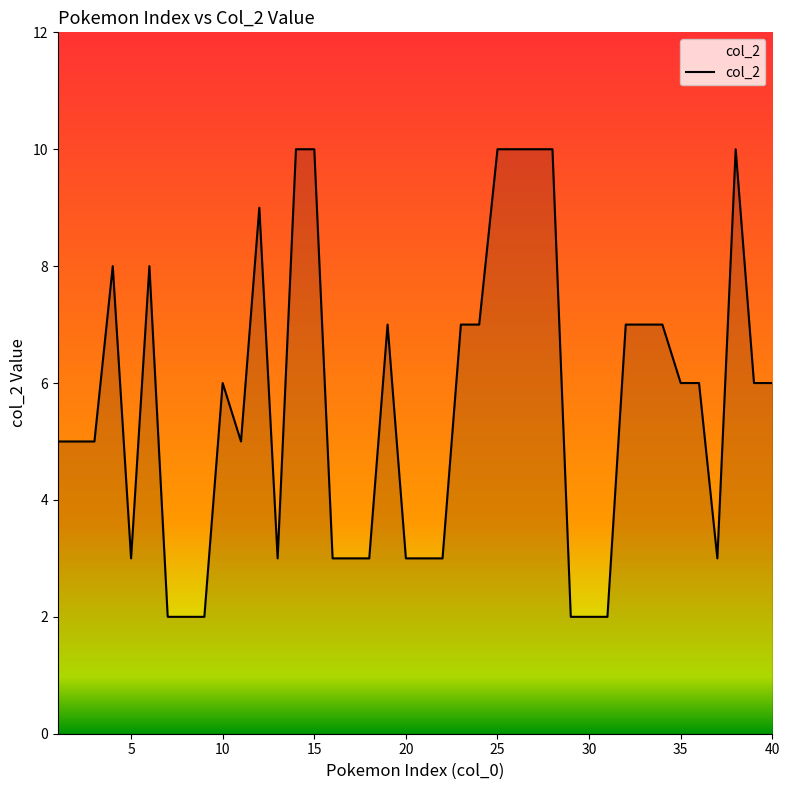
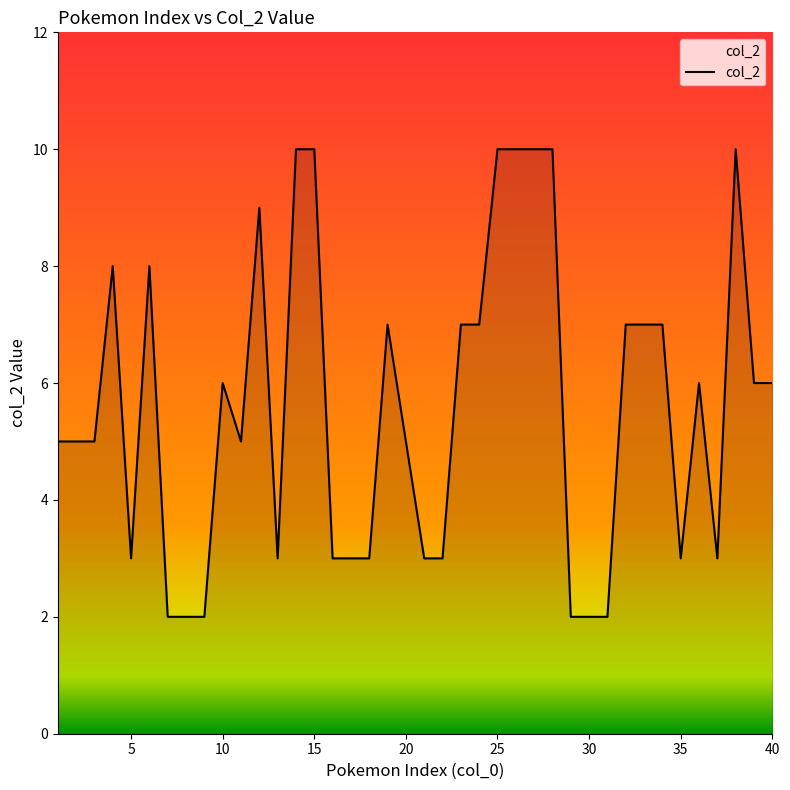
20: 3 -> 5
35: 6 -> 3
